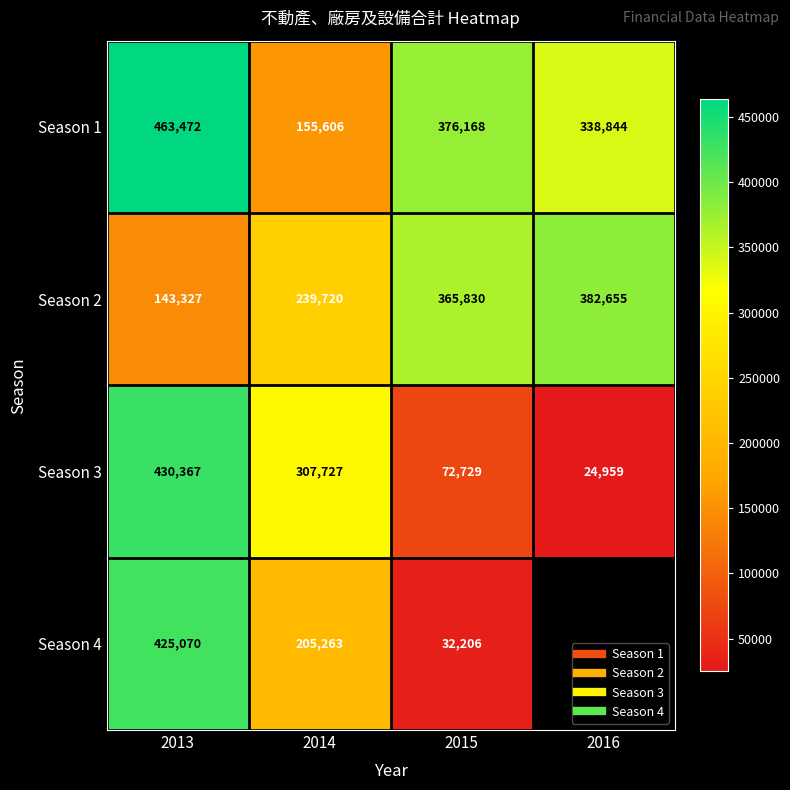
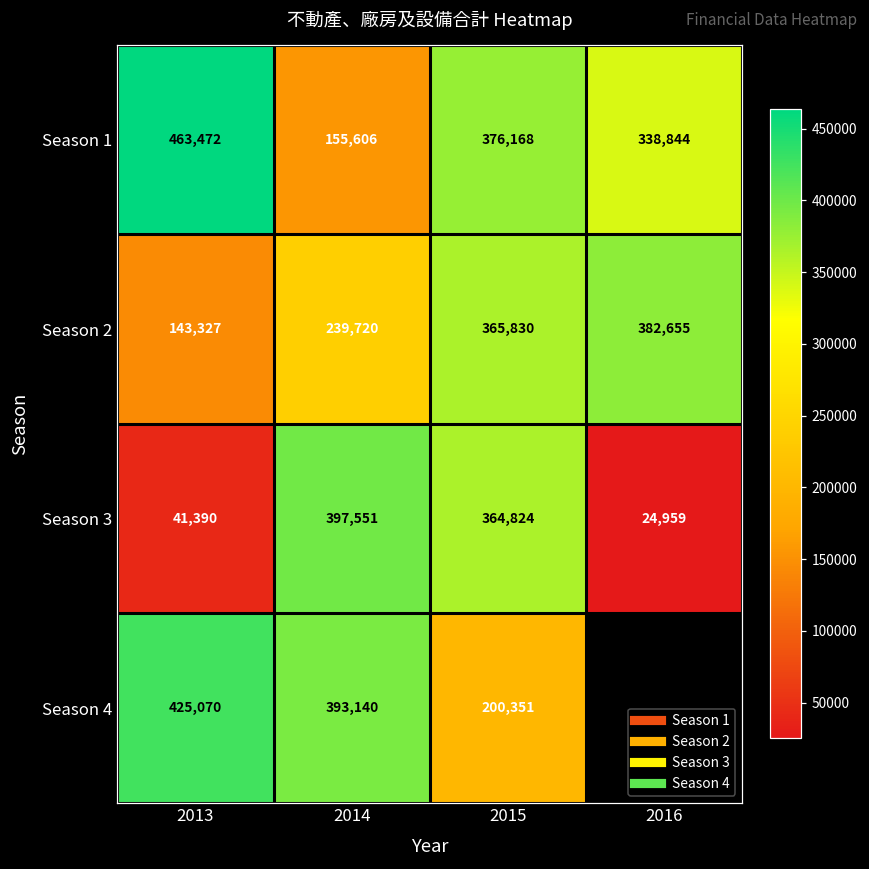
Season 3, 2013: 430,367 -> 41,390
Season 3, 2014: 307,727 -> 397,551
Season 3, 2015: 72,729 -> 364,824
Season 4, 2014: 205,263 -> 393,140
Season 4, 2015: 32,206 -> 200,351
